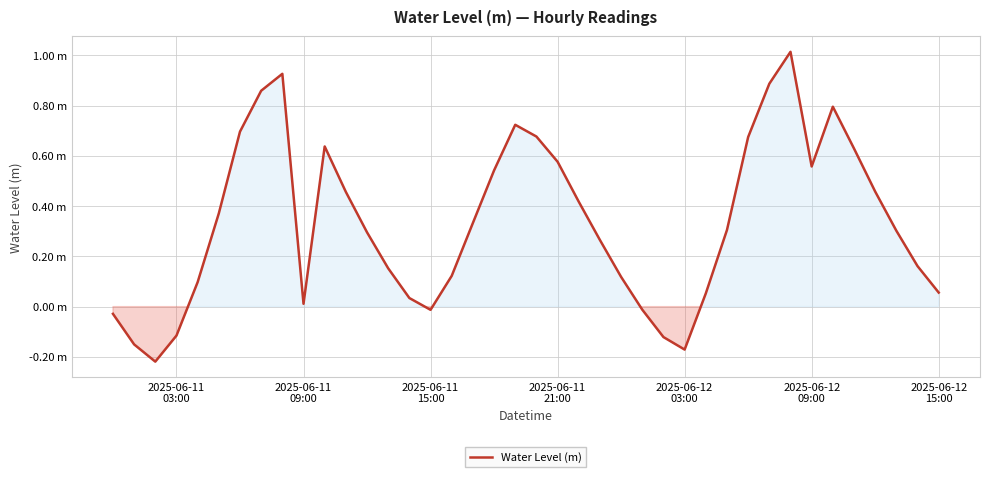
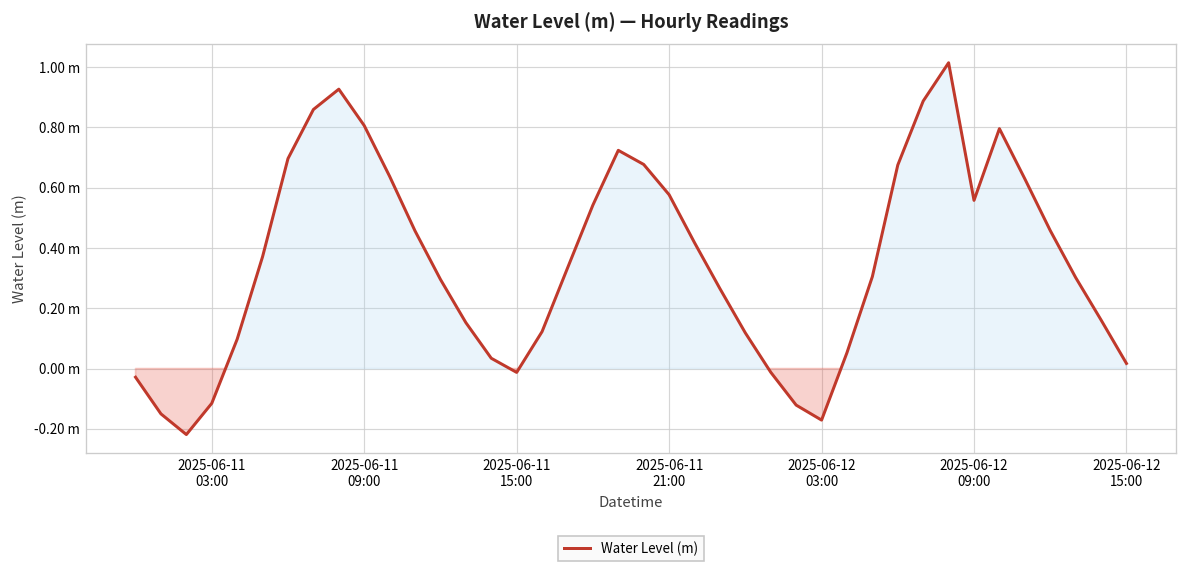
2025-06-11 09:00: 0.01 m -> 0.81 m
2025-06-12 15:00: 0.06 m -> 0.02 m
